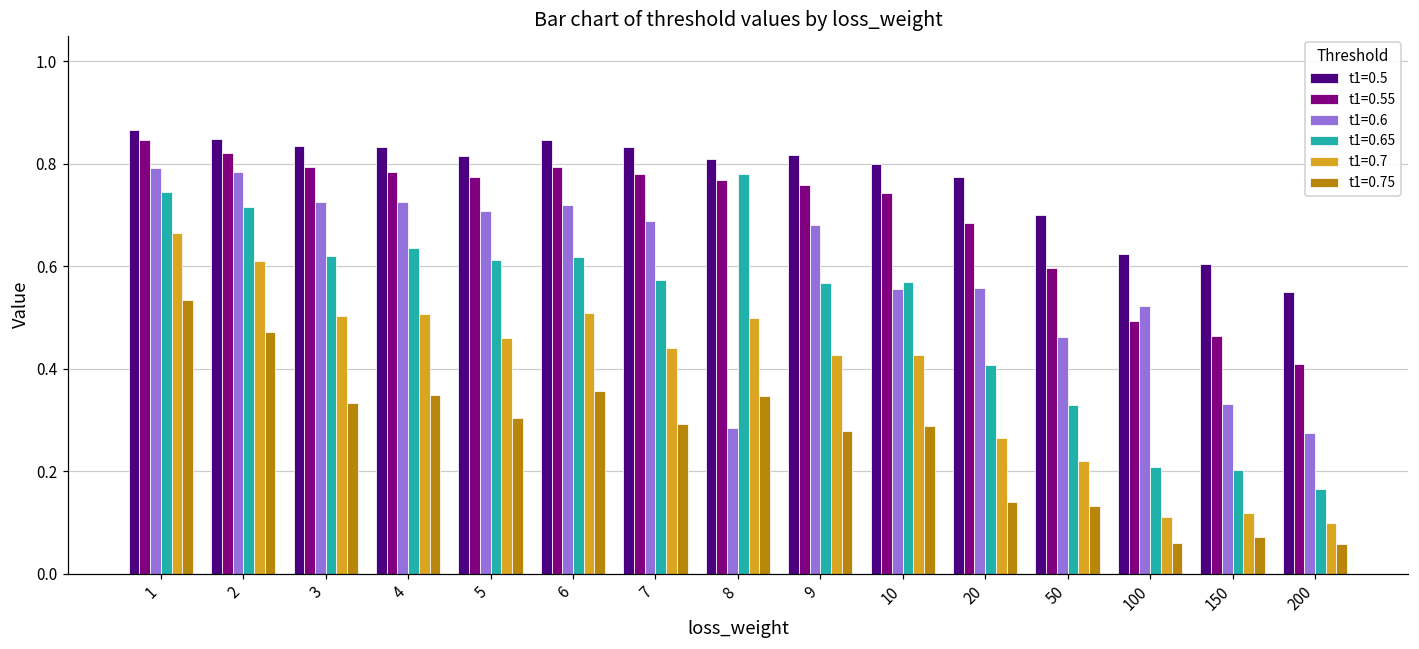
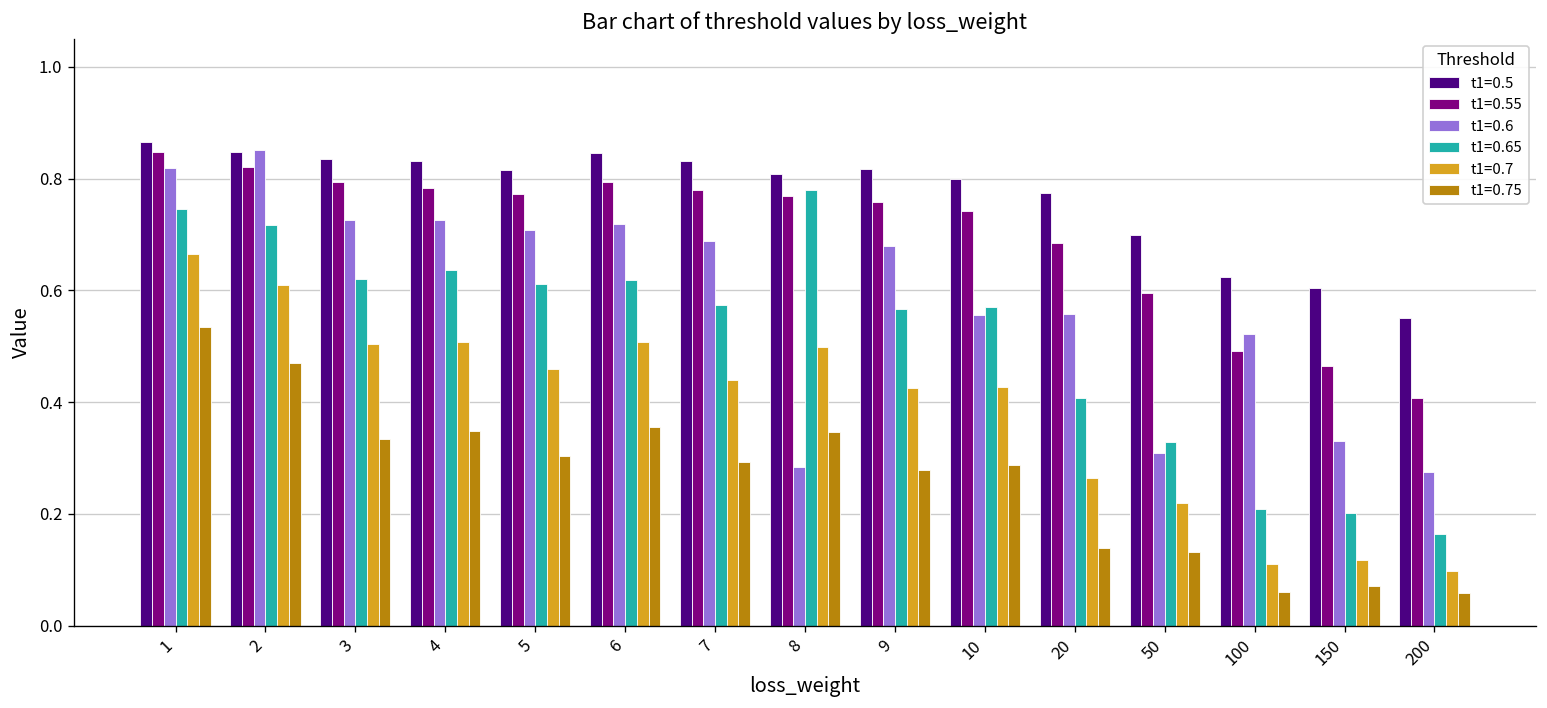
t1=0.6, 1: 0.79 -> 0.82
t1=0.6, 2: 0.78 -> 0.85
t1=0.6, 50: 0.46 -> 0.31
